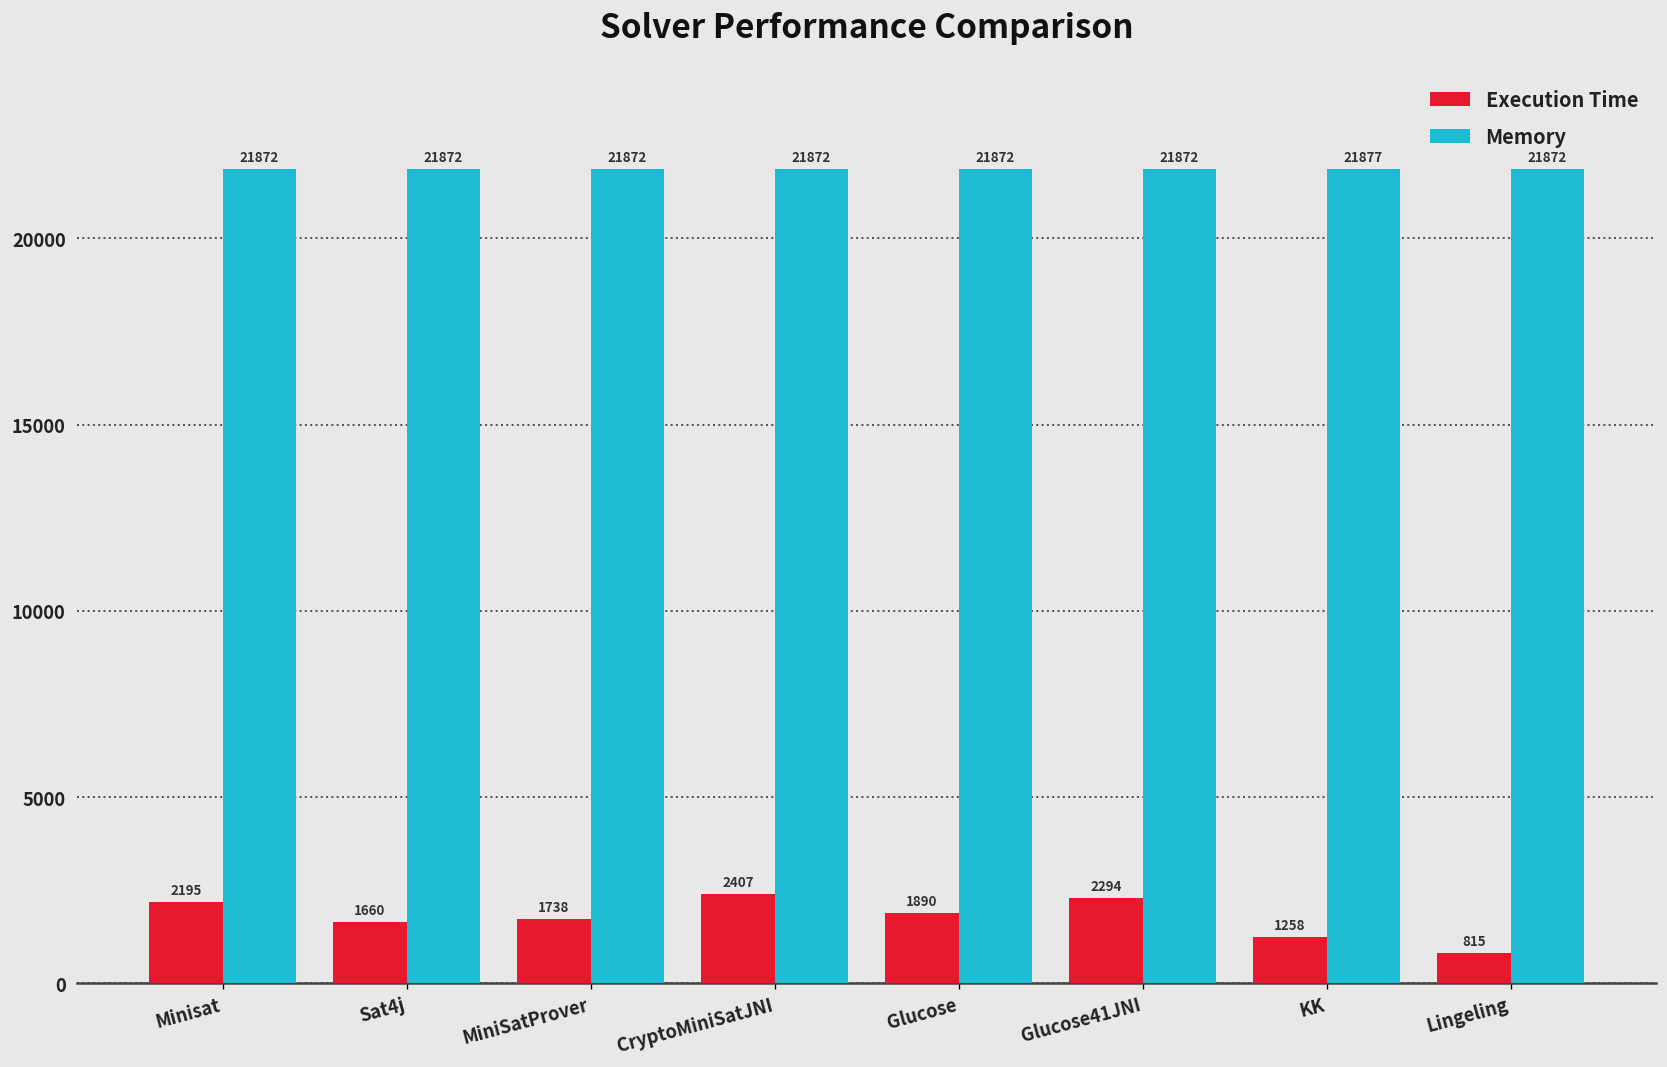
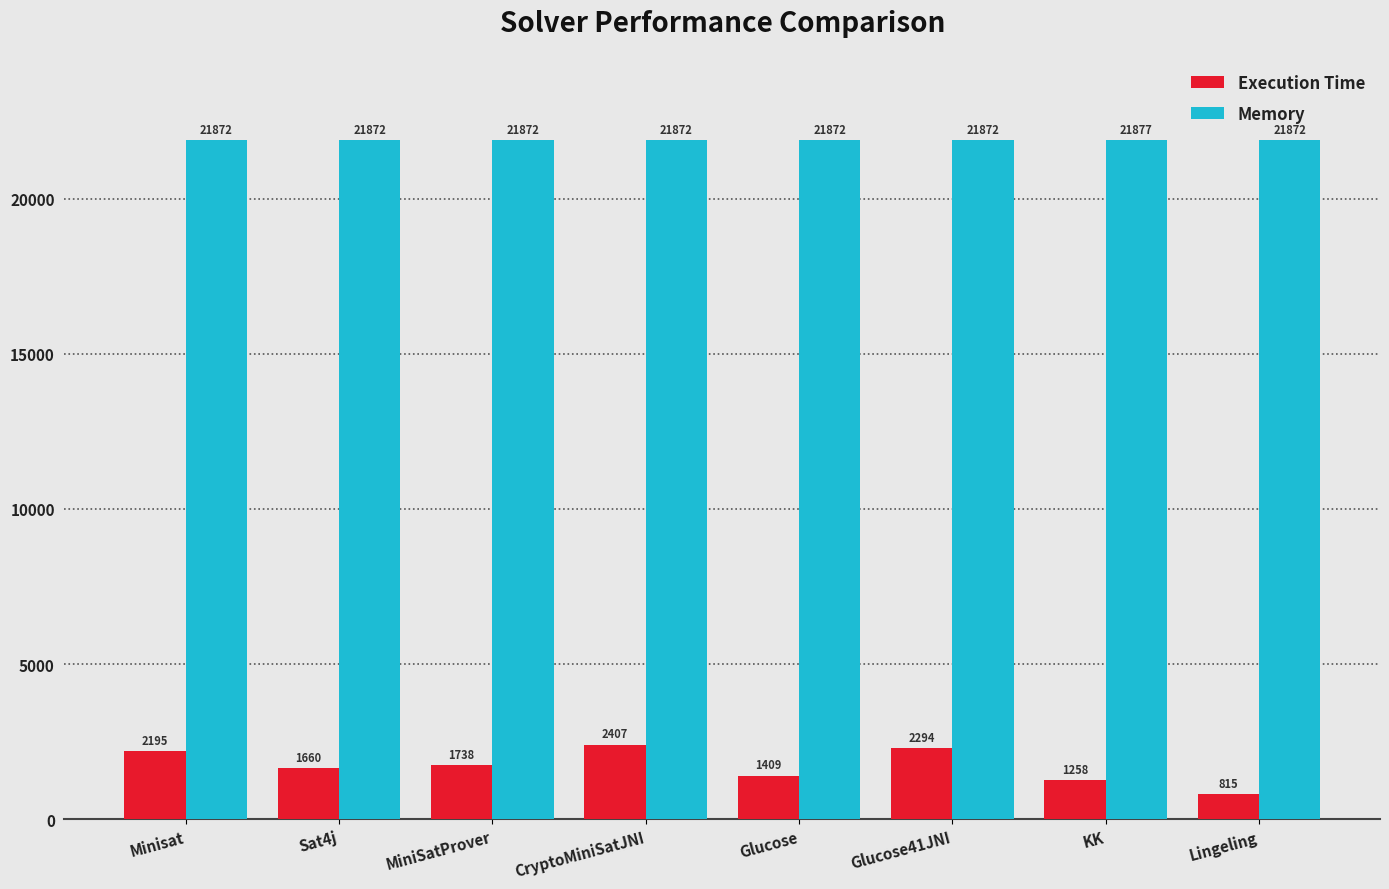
Execution Time, Glucose: 1890 -> 1409
